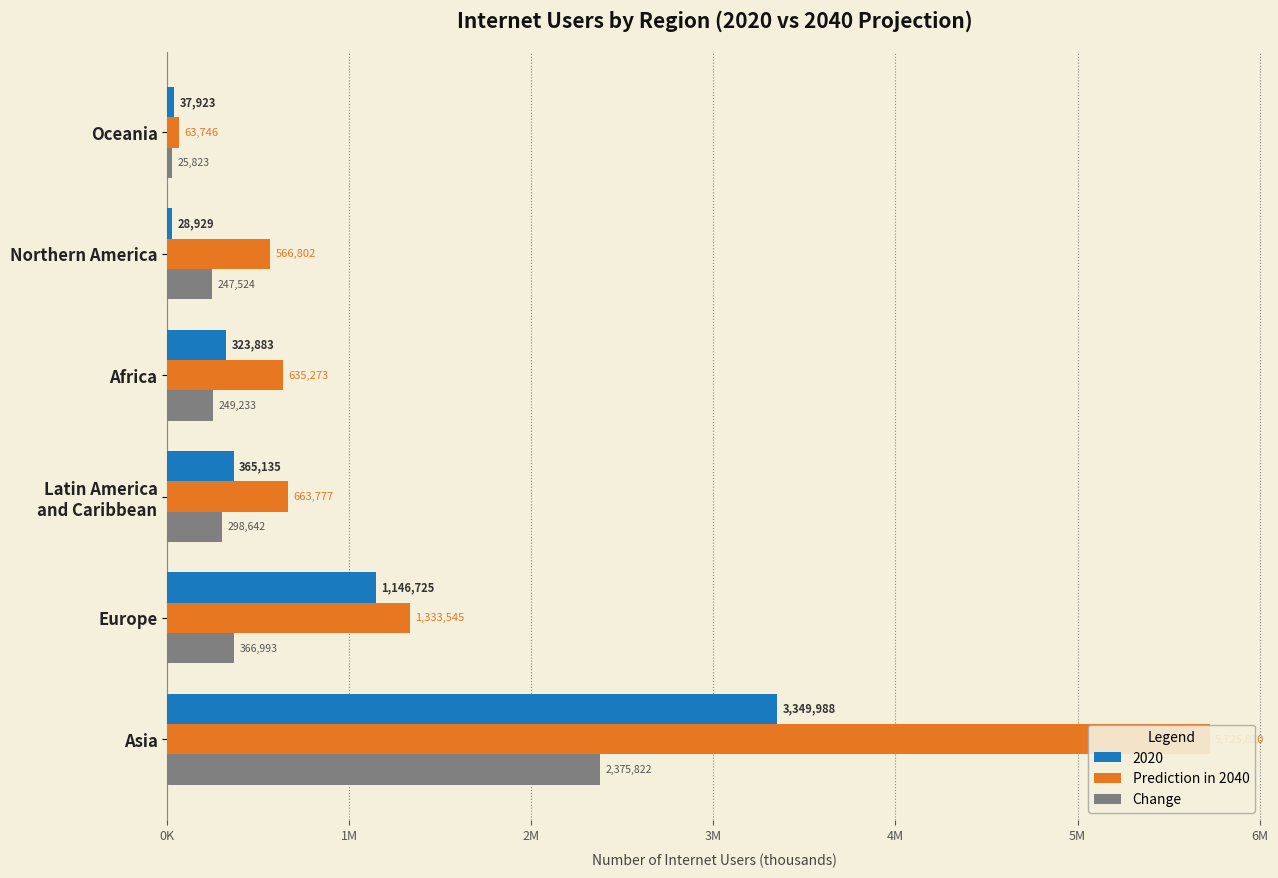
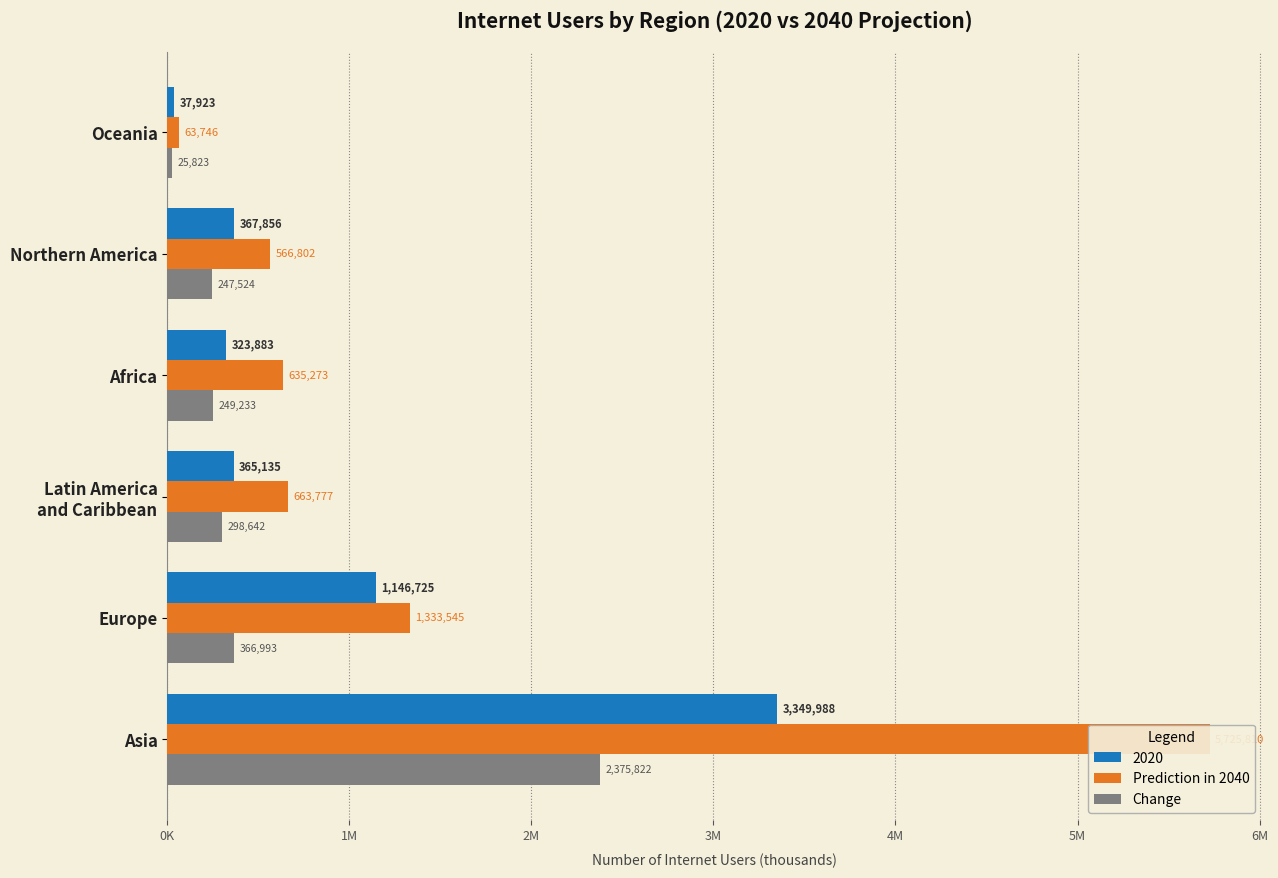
2020, Northern America: 28,929 -> 367,856
